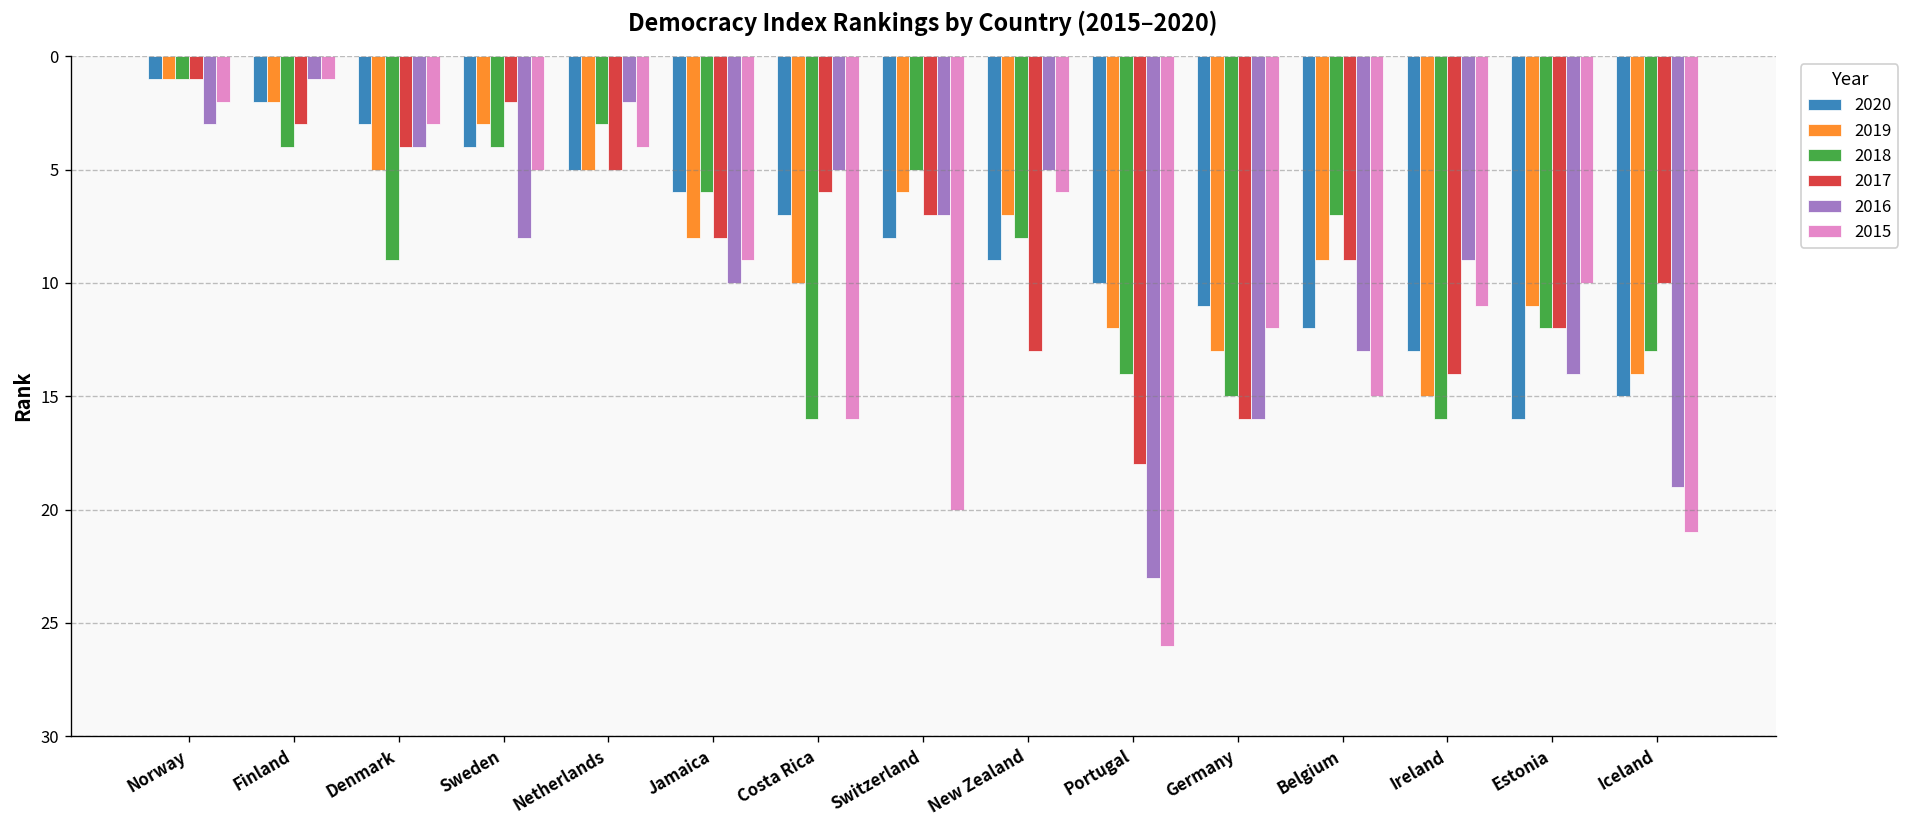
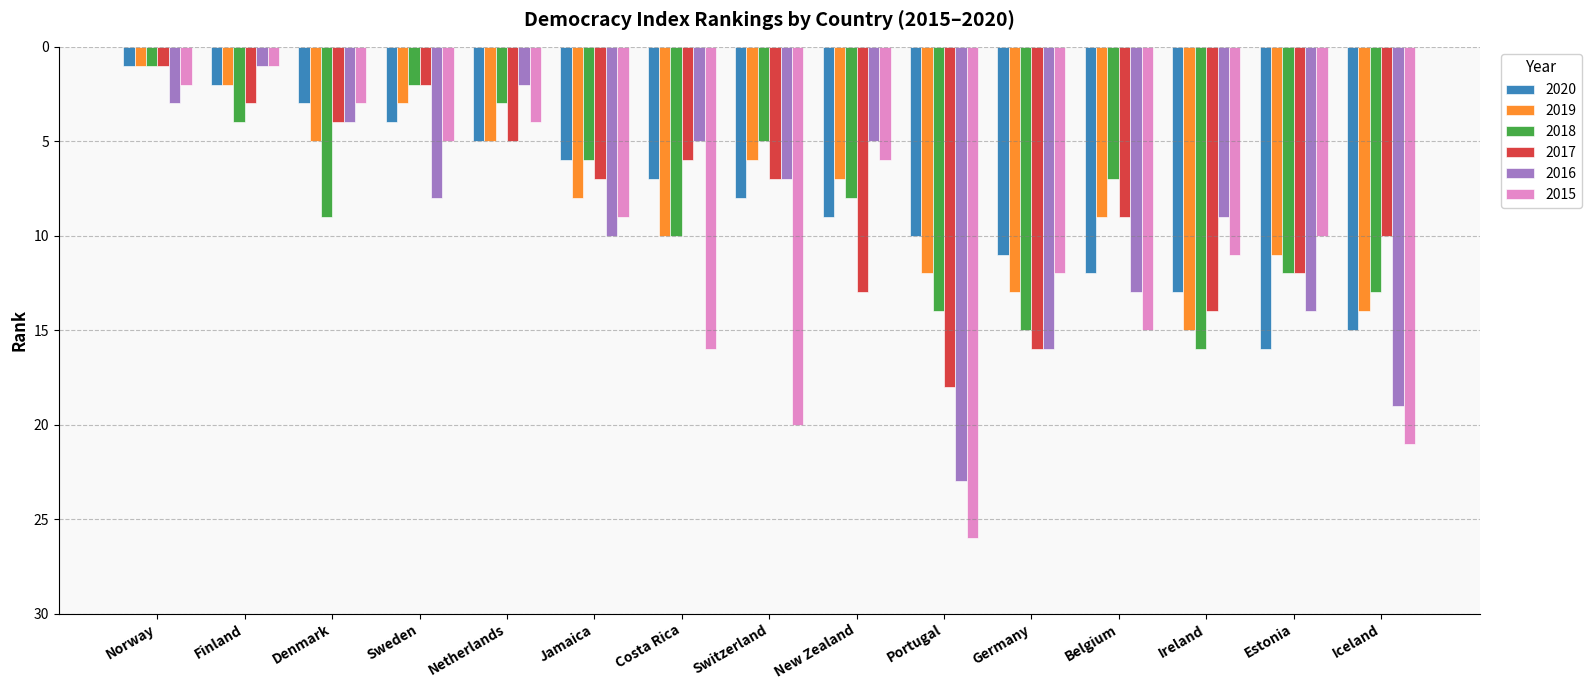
2018, Sweden: 4 -> 2
2017, Jamaica: 8 -> 7
2018, Costa Rica: 16 -> 10
